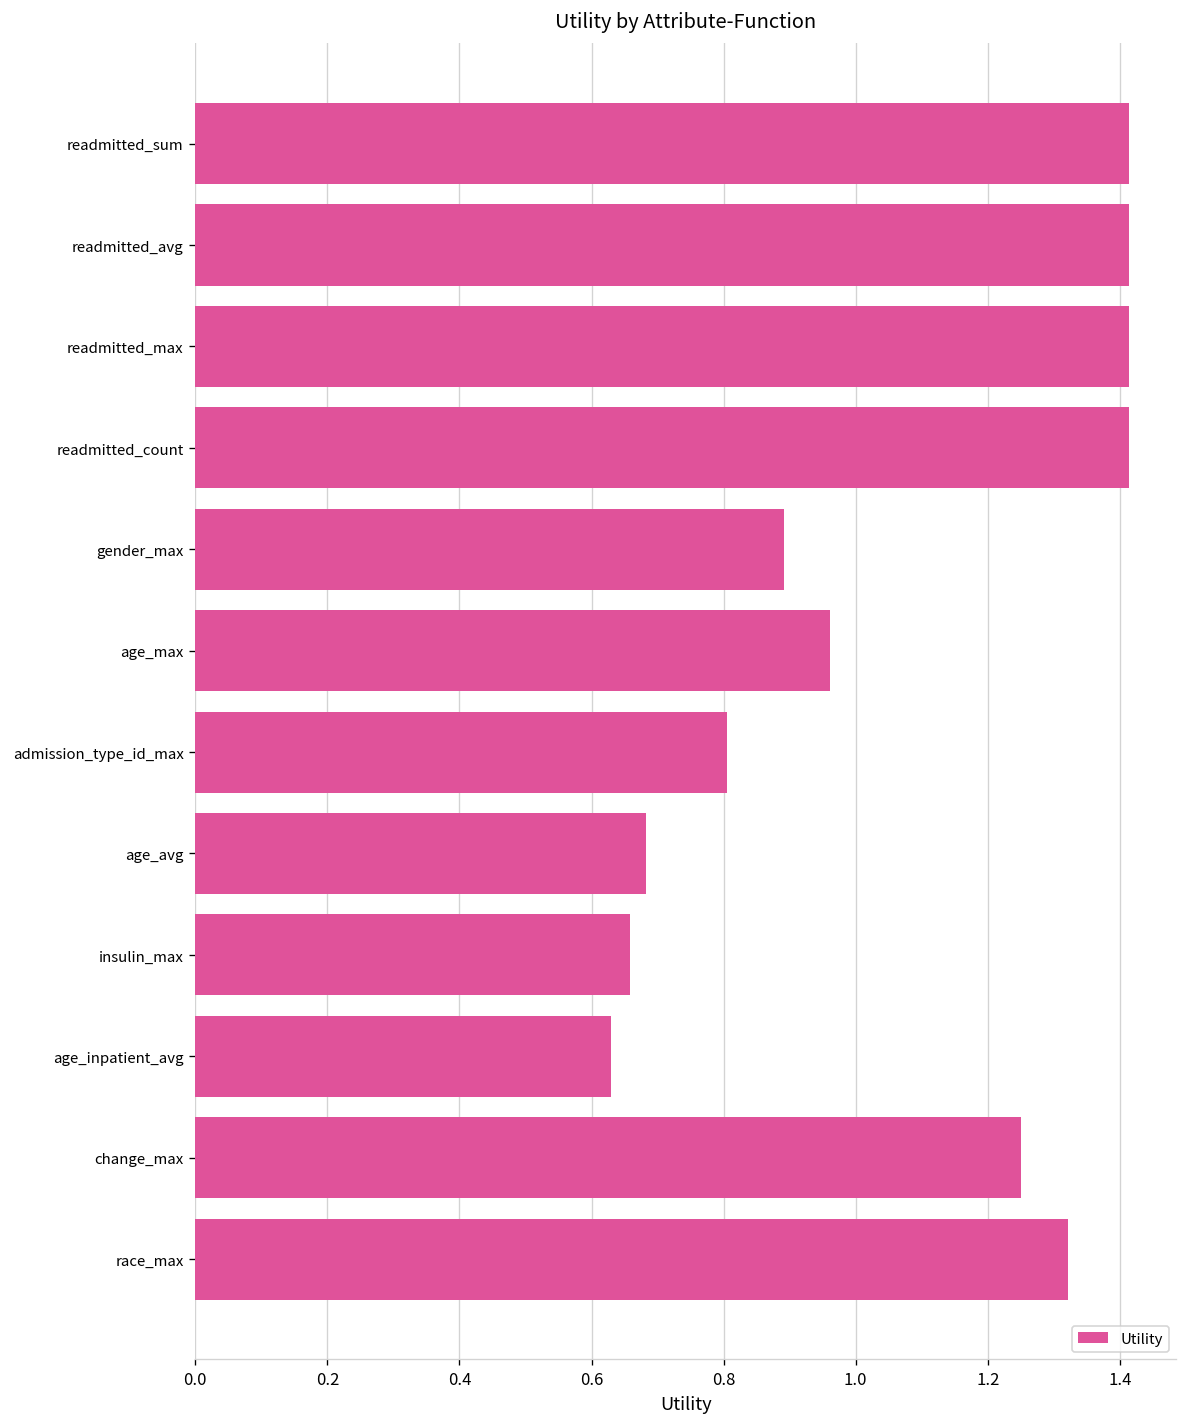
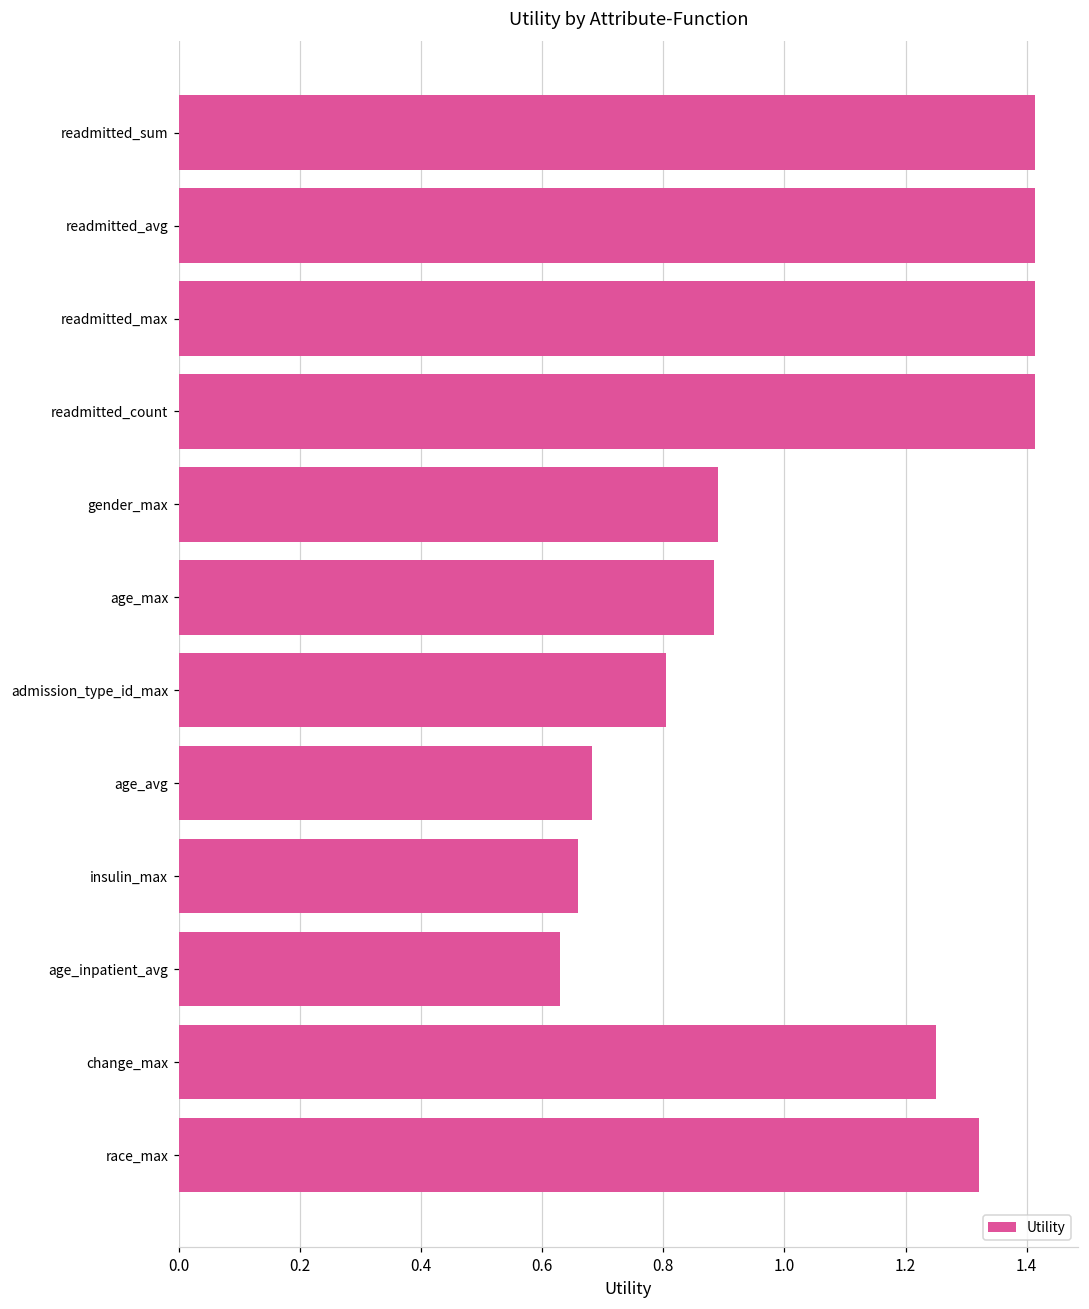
age_max: 0.96 -> 0.88
